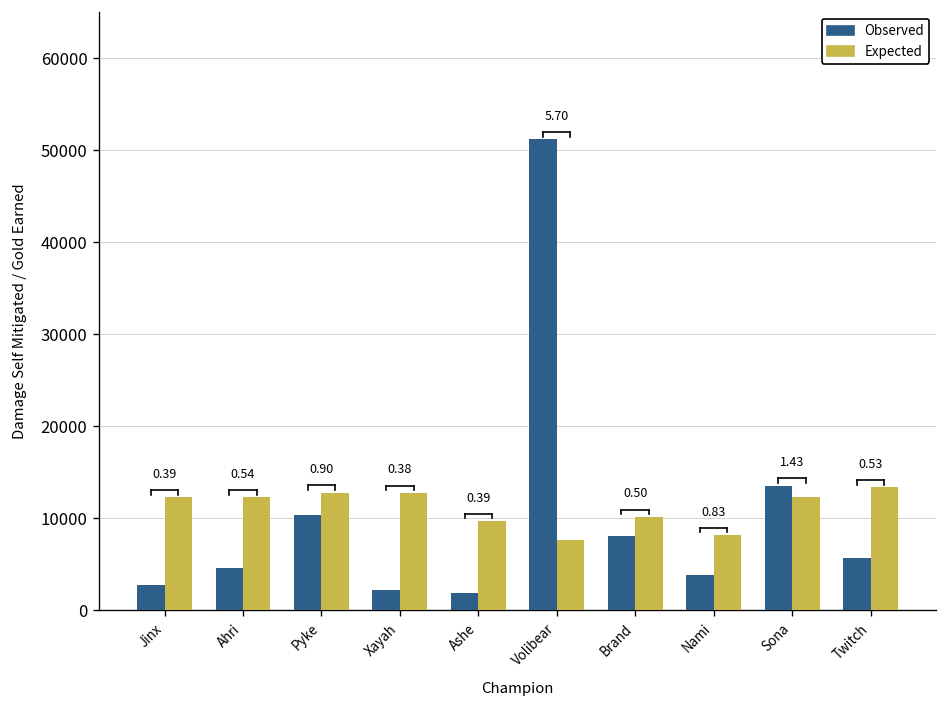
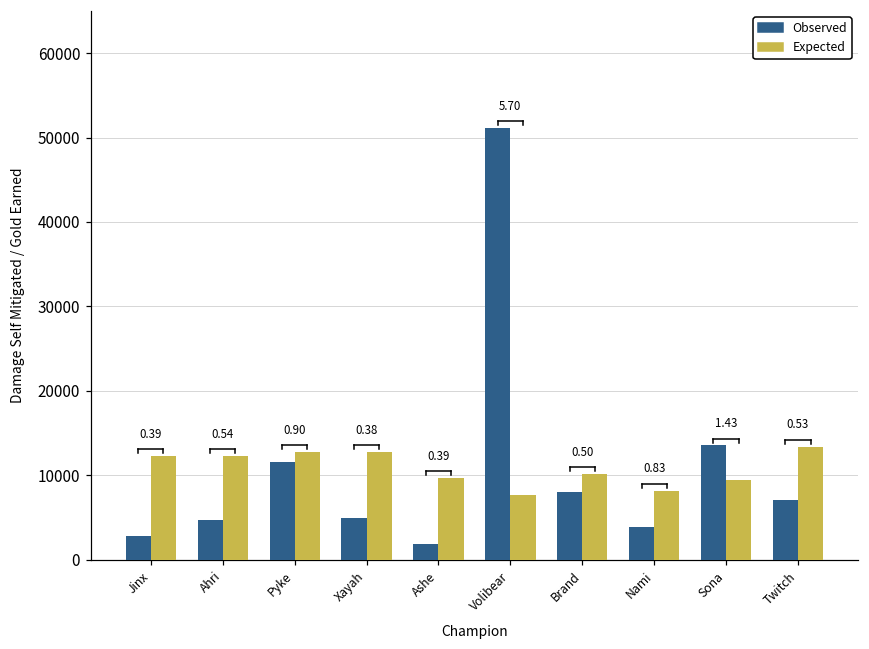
Observed, Pyke: 10000 -> 12000
Observed, Xayah: 2000 -> 5000
Expected, Sona: 12000 -> 9000
Observed, Twitch: 6000 -> 7000
